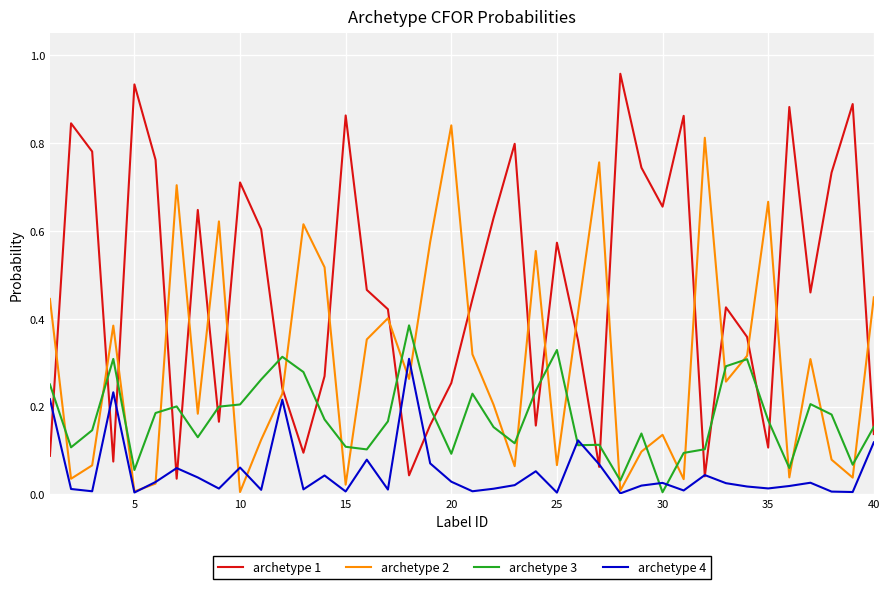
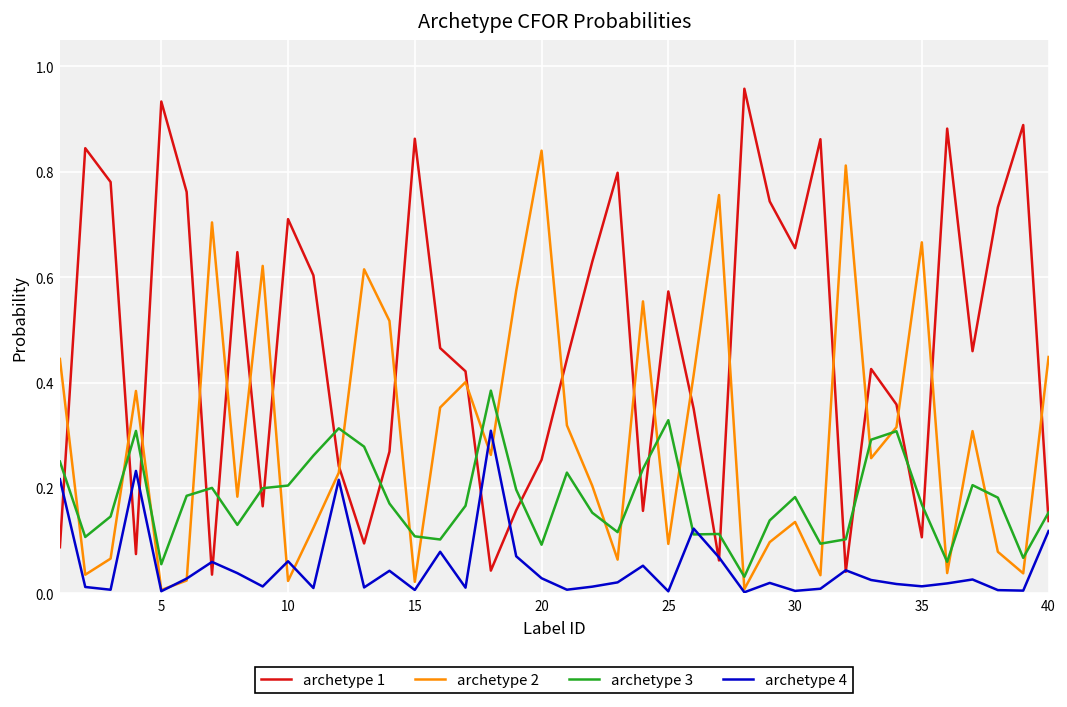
archetype 2, 10: 0.01 -> 0.02
archetype 2, 25: 0.07 -> 0.09
archetype 3, 30: 0.00 -> 0.18
archetype 4, 30: 0.03 -> 0.00
